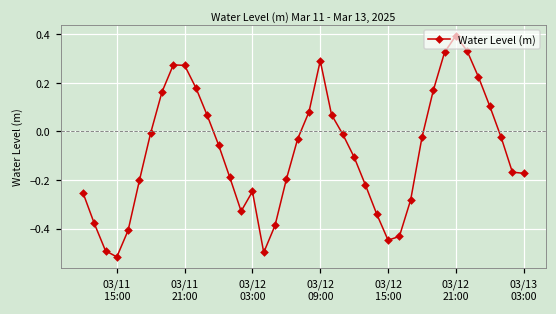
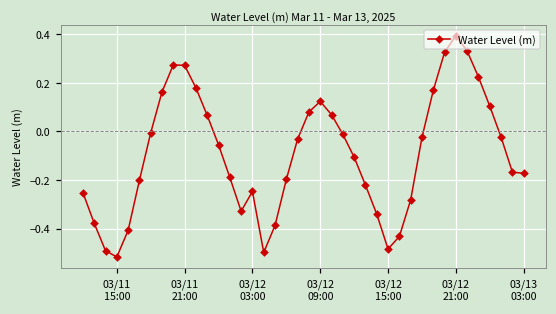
03/12 09:00: 0.29 -> 0.12
03/12 15:00: -0.45 -> -0.48
